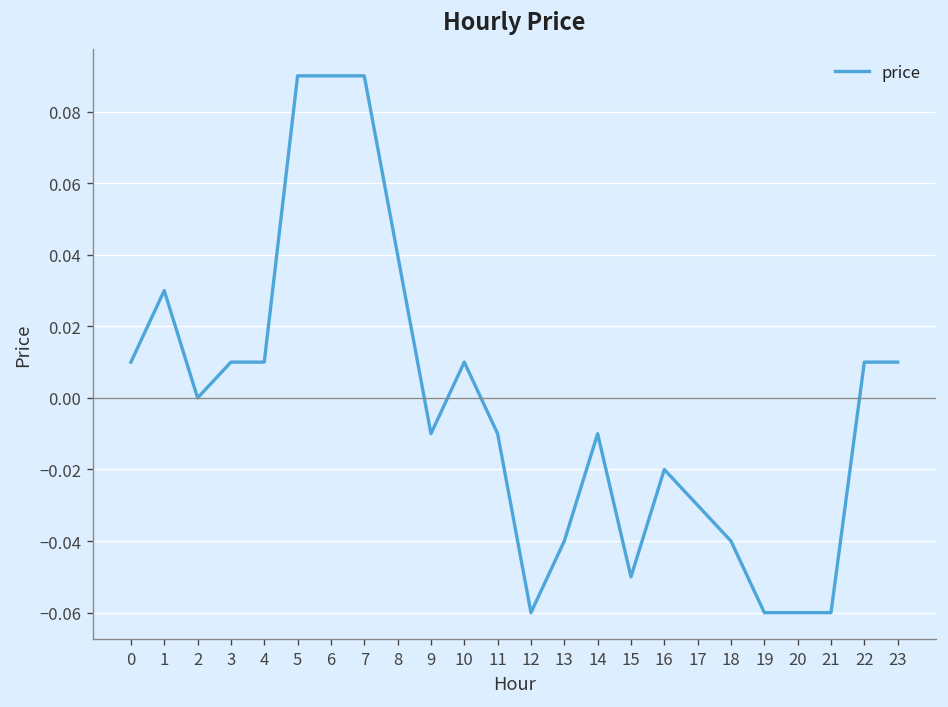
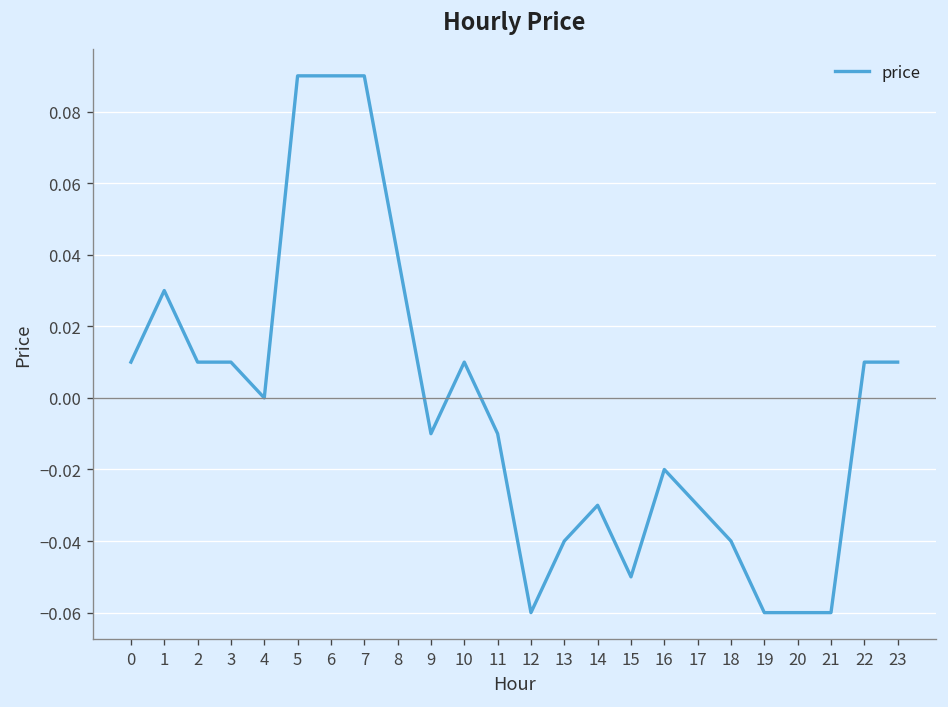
2: 0.00 -> 0.01
4: 0.01 -> 0.00
14: -0.01 -> -0.03
